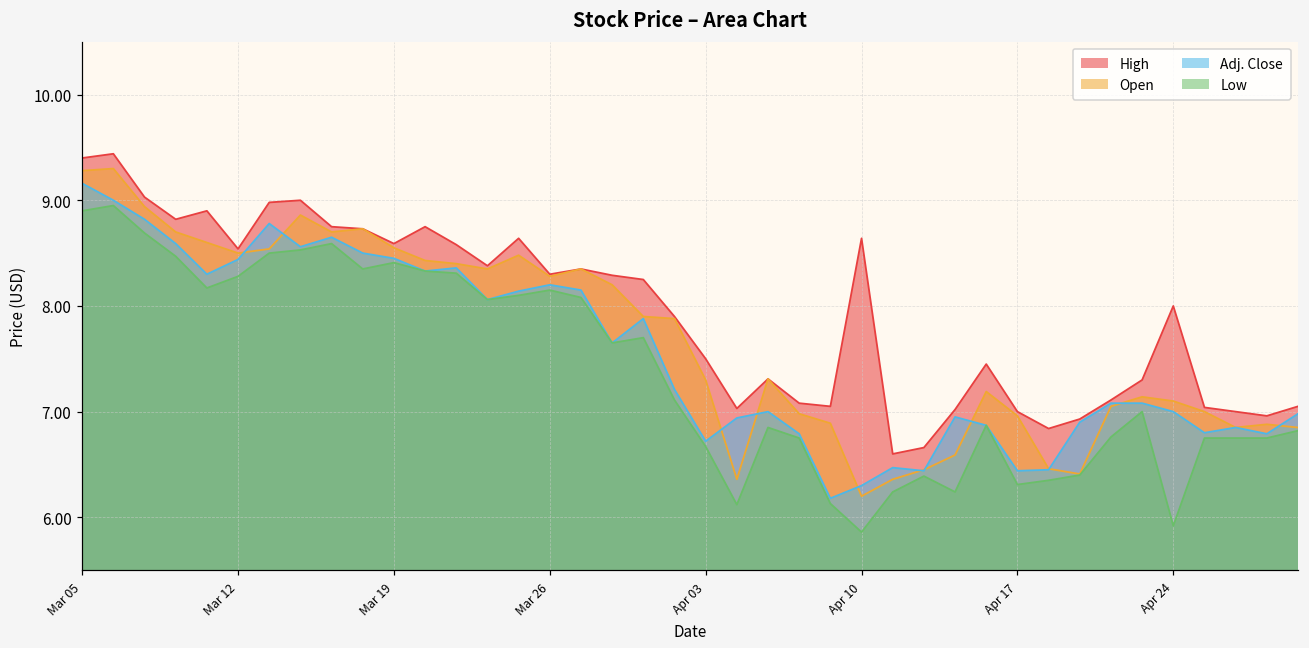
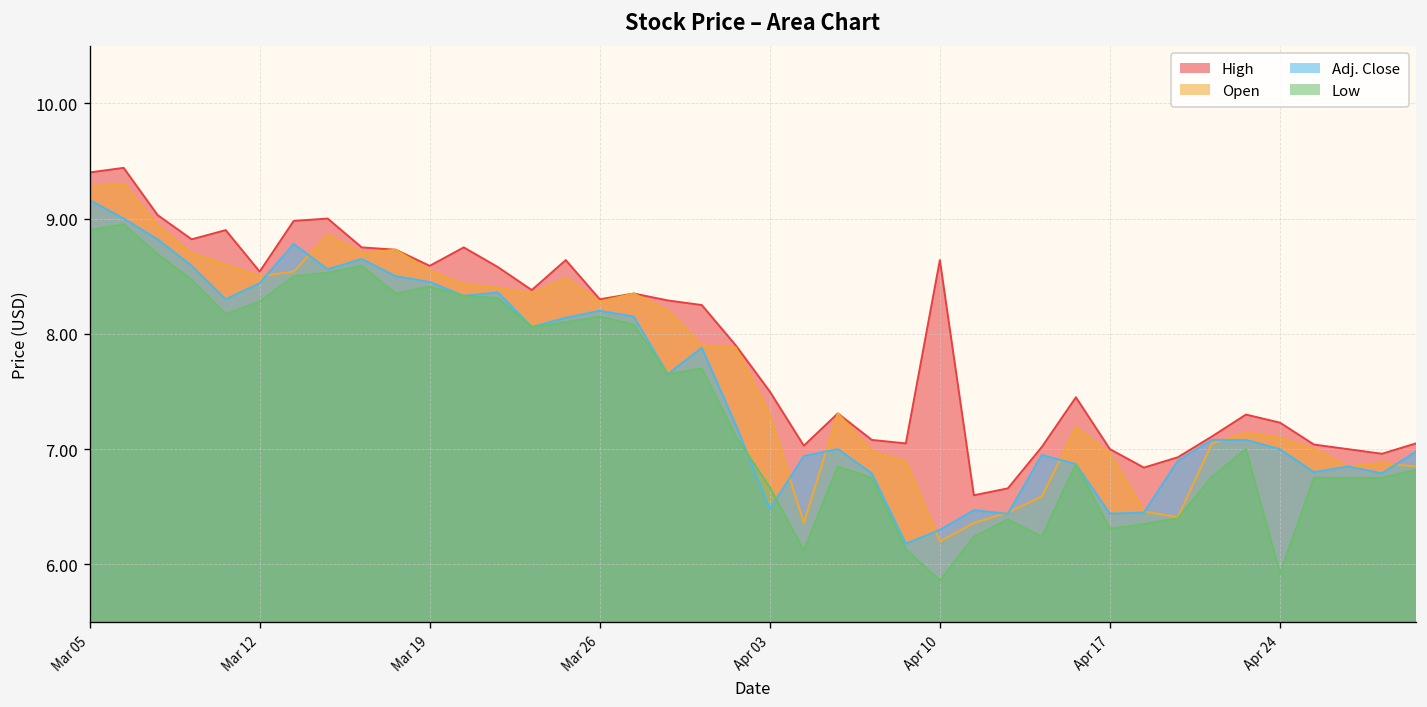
Adj. Close, Apr 03: 6.7 -> 6.5
High, Apr 24: 8.0 -> 7.2
